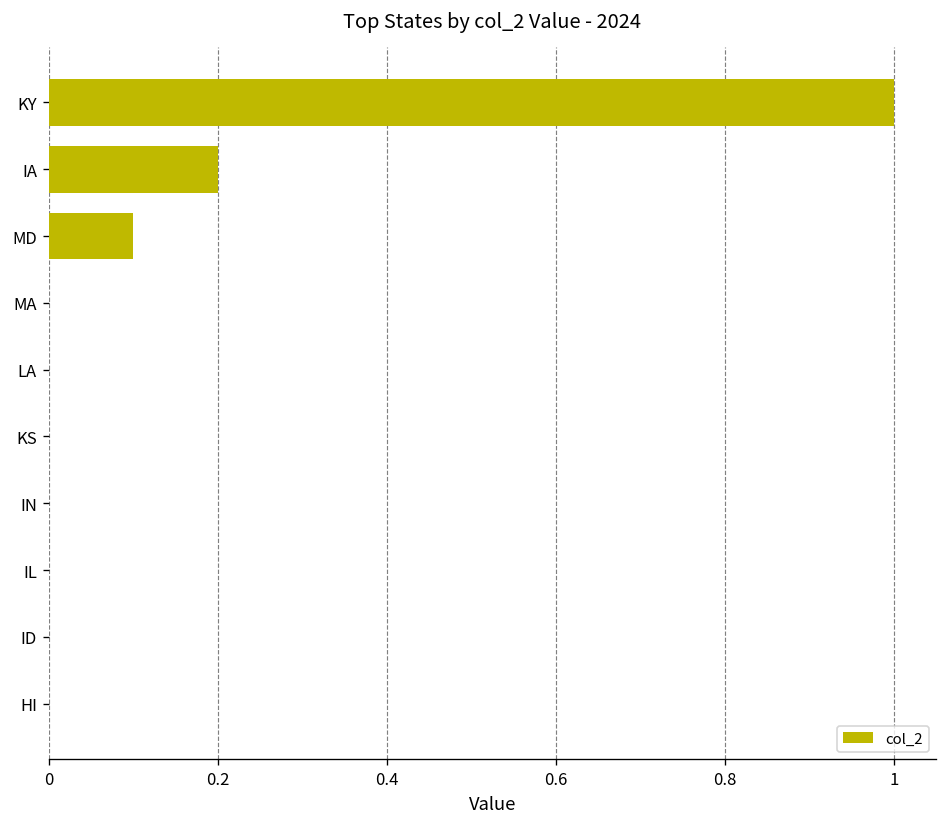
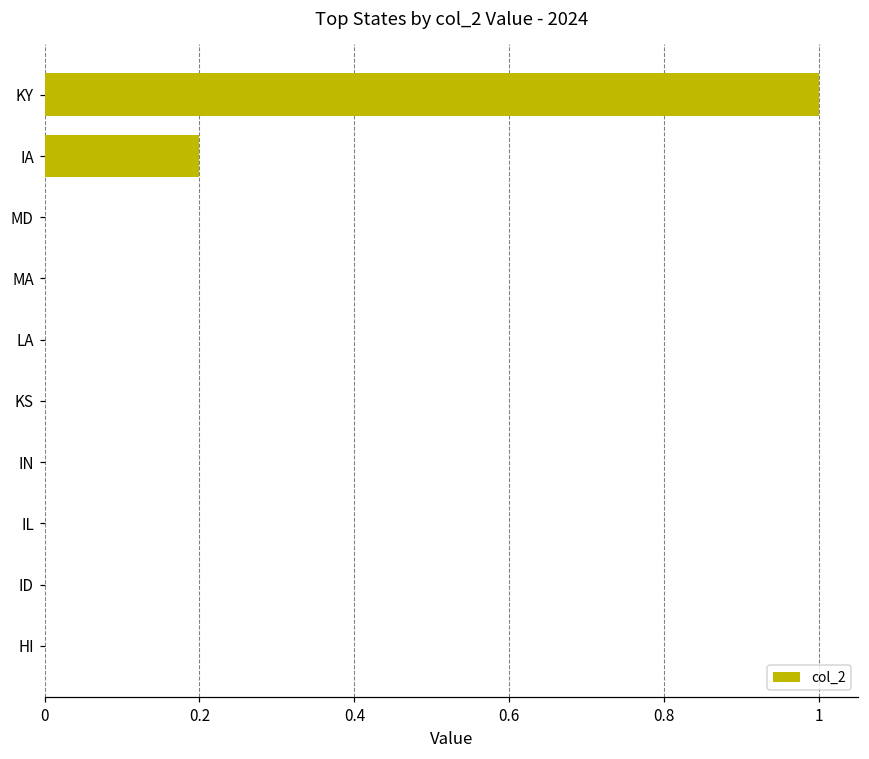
MD: 0.1 -> 0.0
